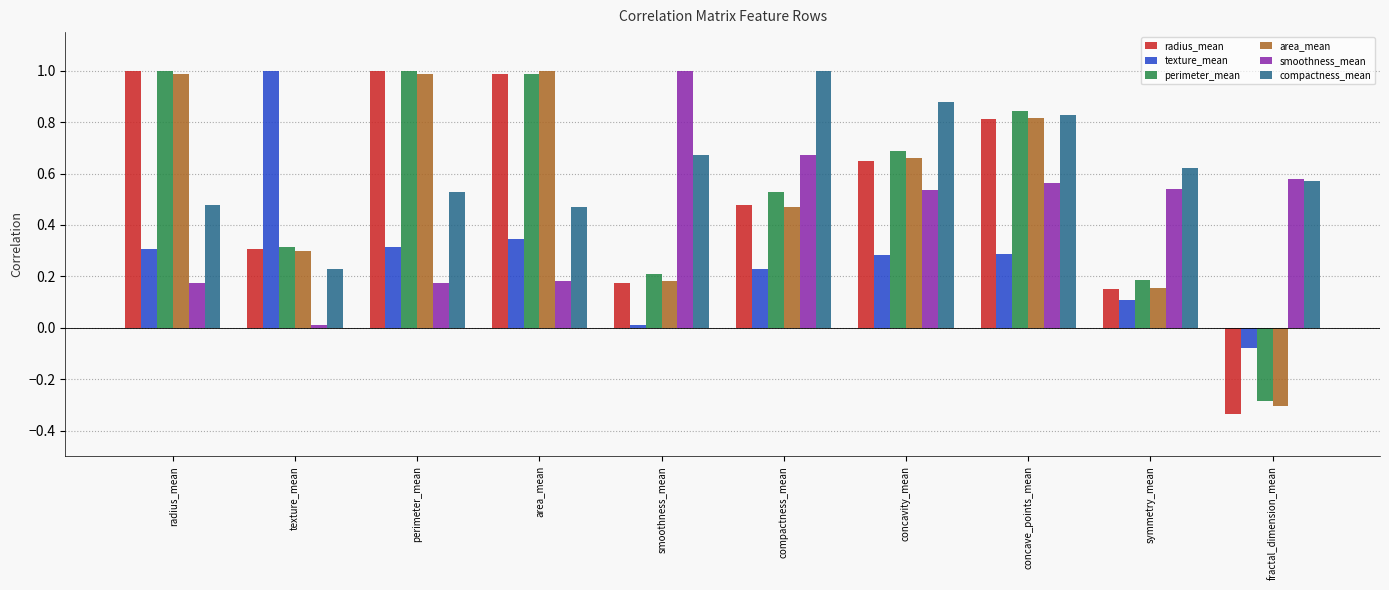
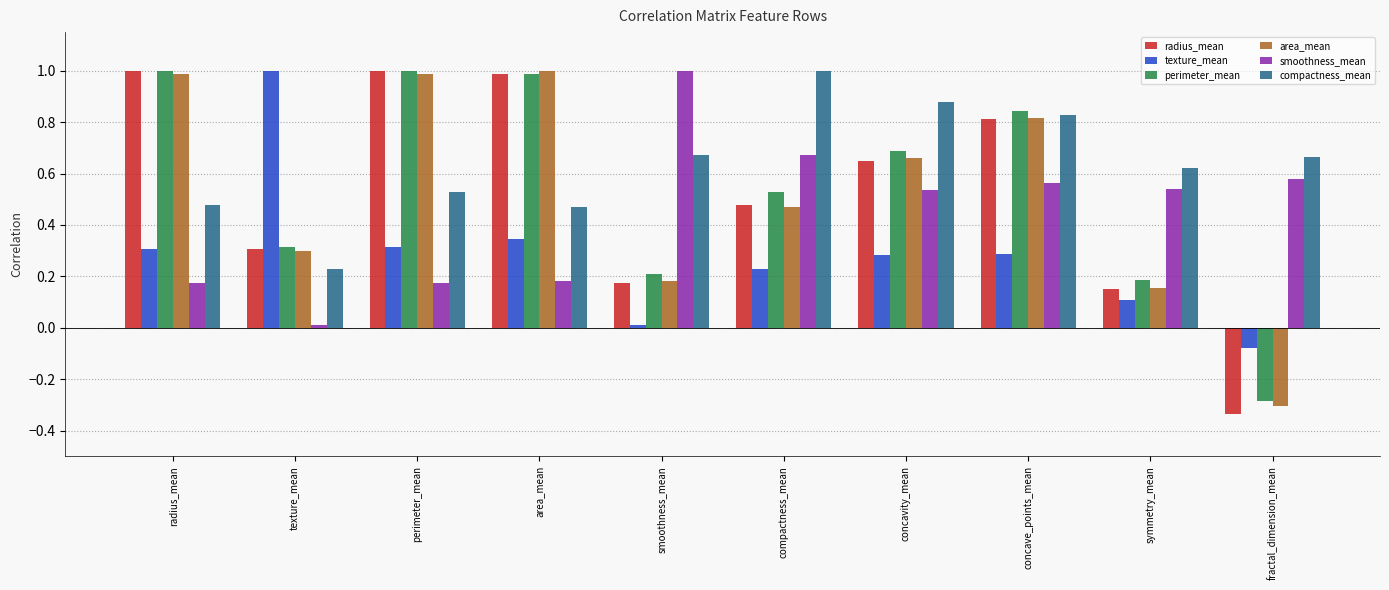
compactness_mean, fractal_dimension_mean: 0.57 -> 0.67
